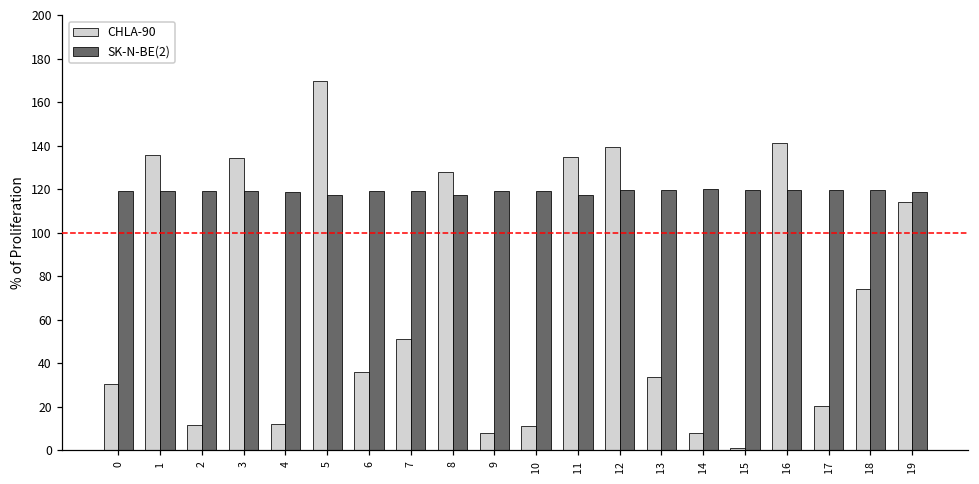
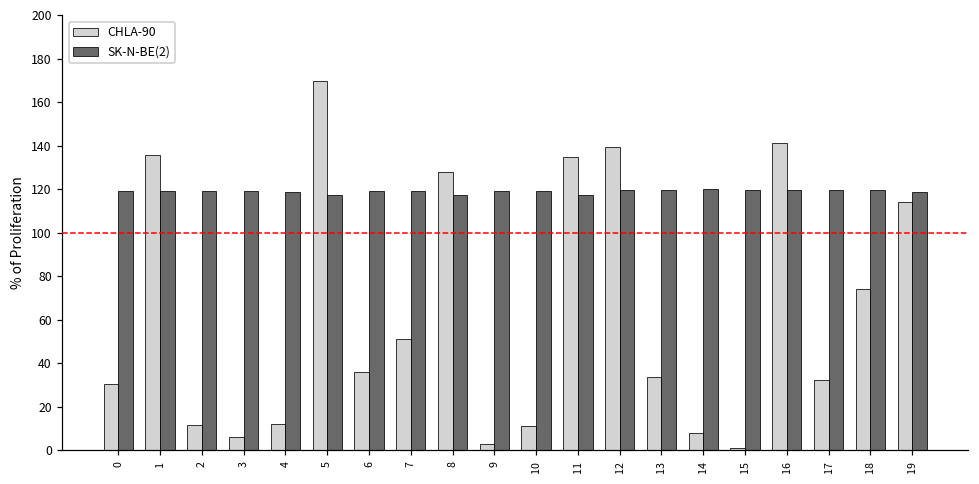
CHLA-90, 3: 134 -> 6
CHLA-90, 9: 8 -> 3
CHLA-90, 17: 20 -> 32
